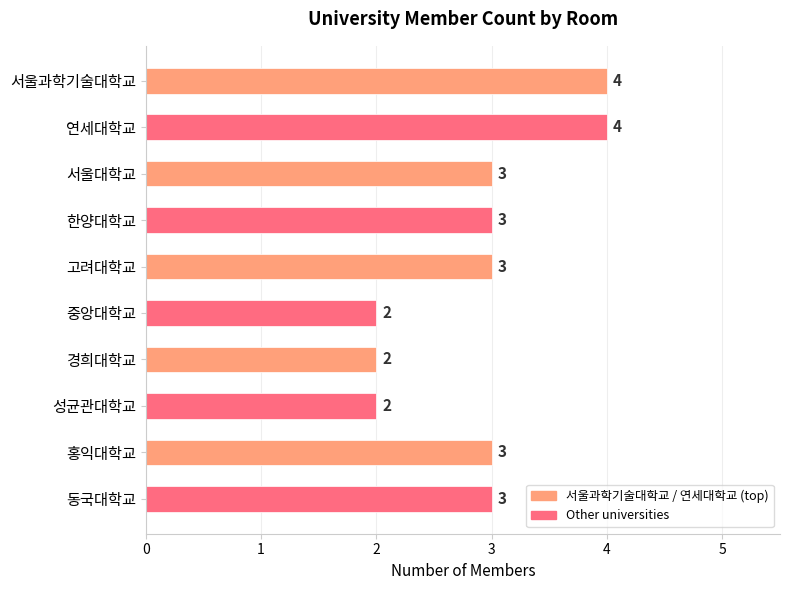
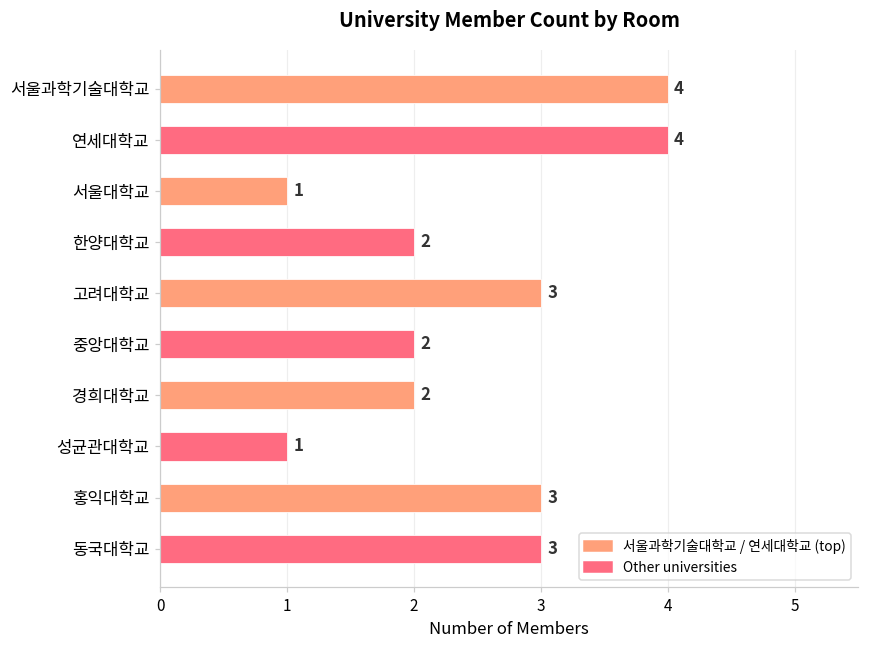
서울대학교: 3 -> 1
한양대학교: 3 -> 2
성균관대학교: 2 -> 1
